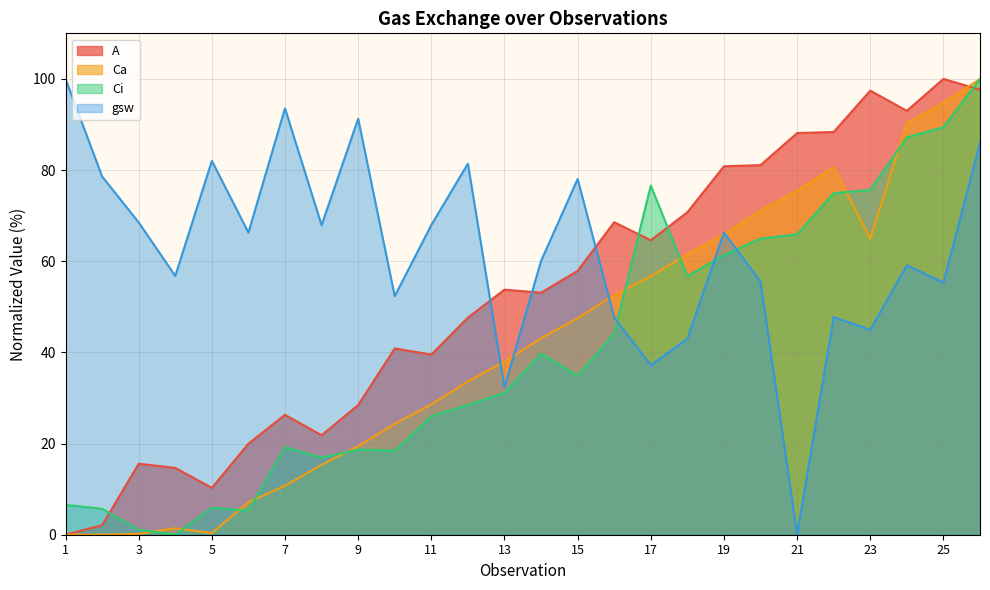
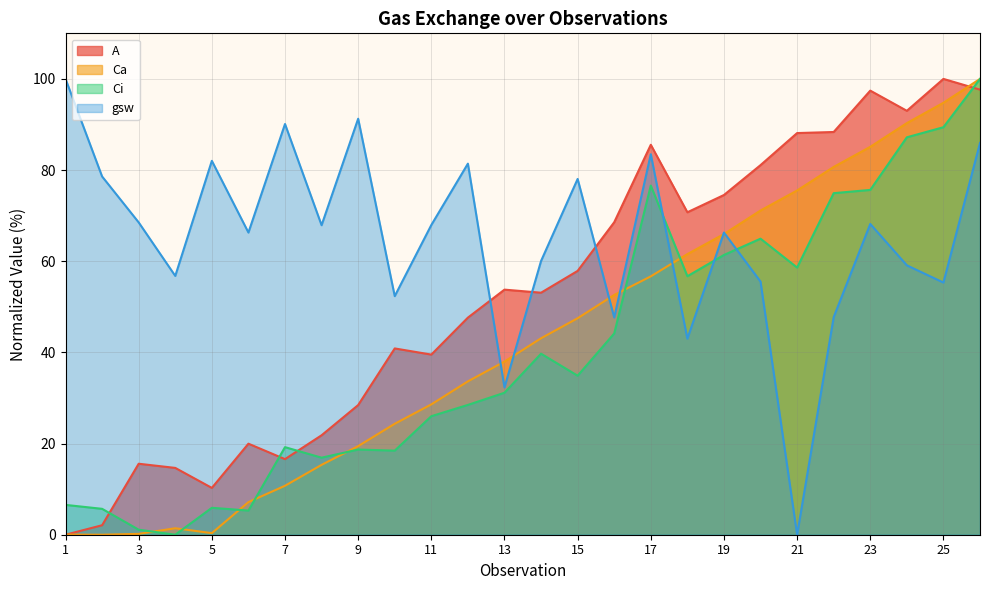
A, 7: 26 -> 17
gsw, 7: 94 -> 90
A, 17: 65 -> 86
gsw, 17: 37 -> 83
A, 19: 81 -> 75
Ci, 21: 66 -> 59
Ca, 23: 65 -> 85
gsw, 23: 45 -> 68
